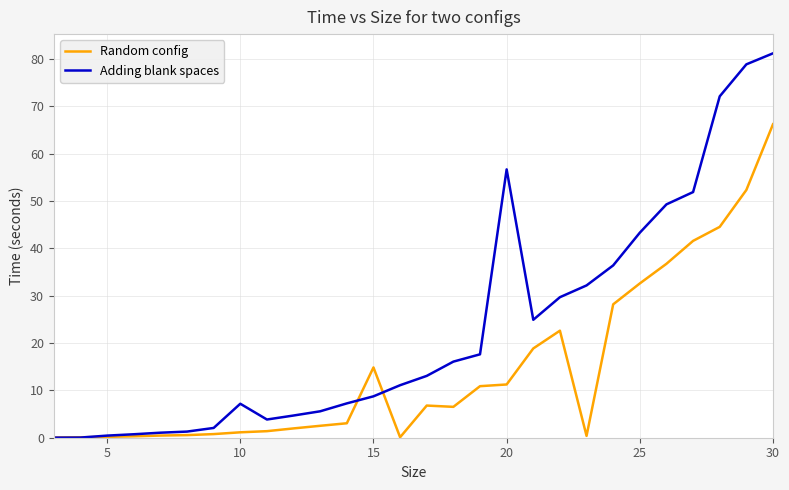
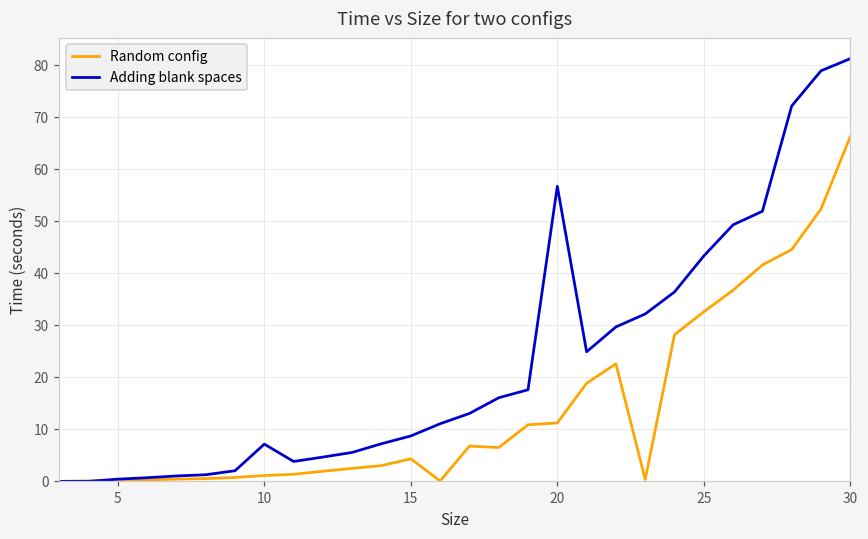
Random config, 15: 15 -> 4
